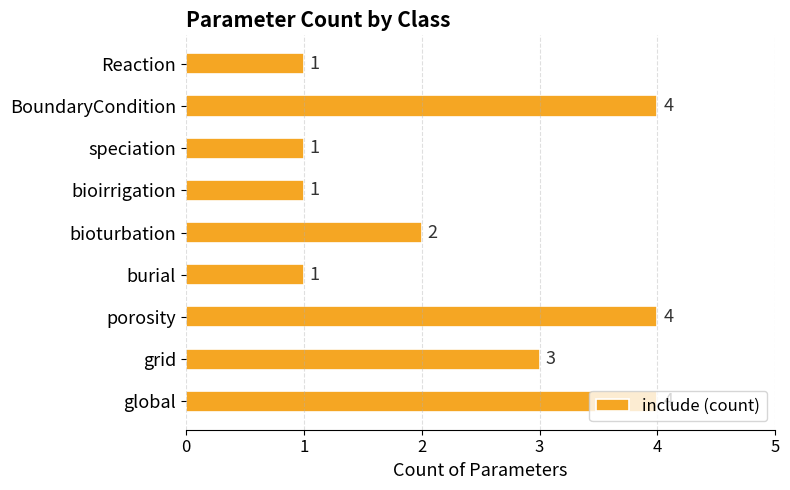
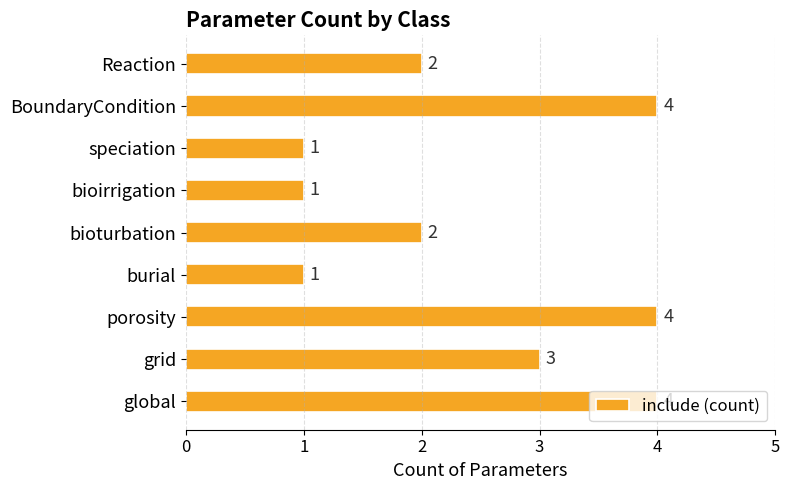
Reaction: 1 -> 2
